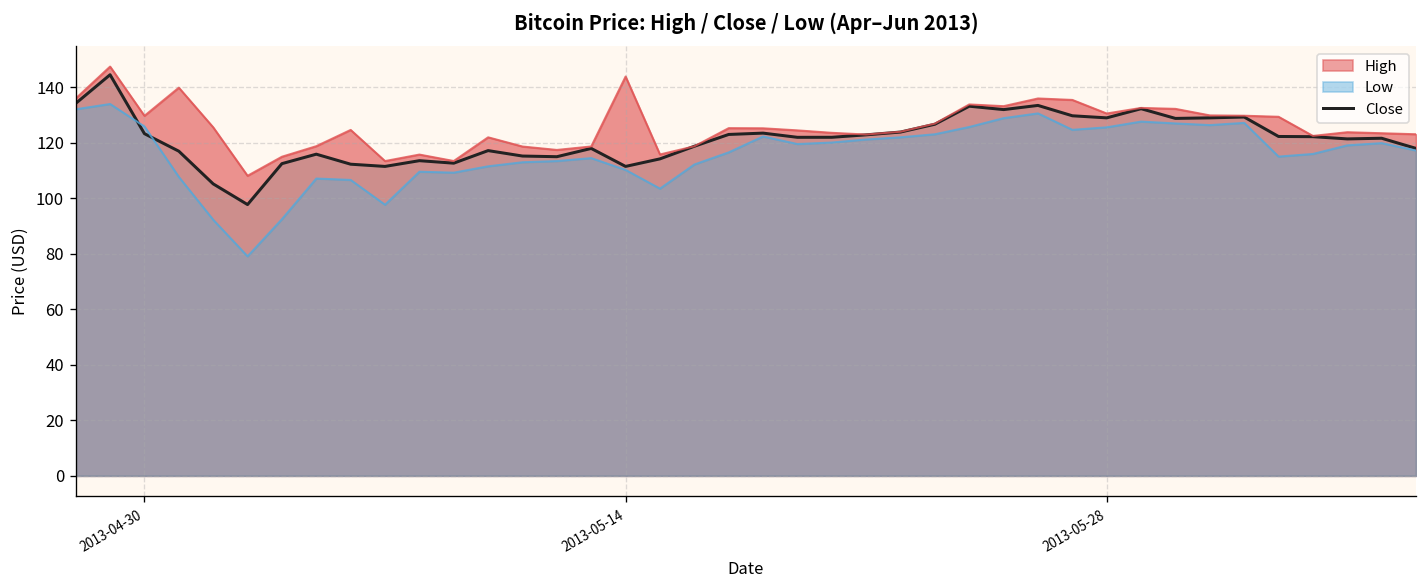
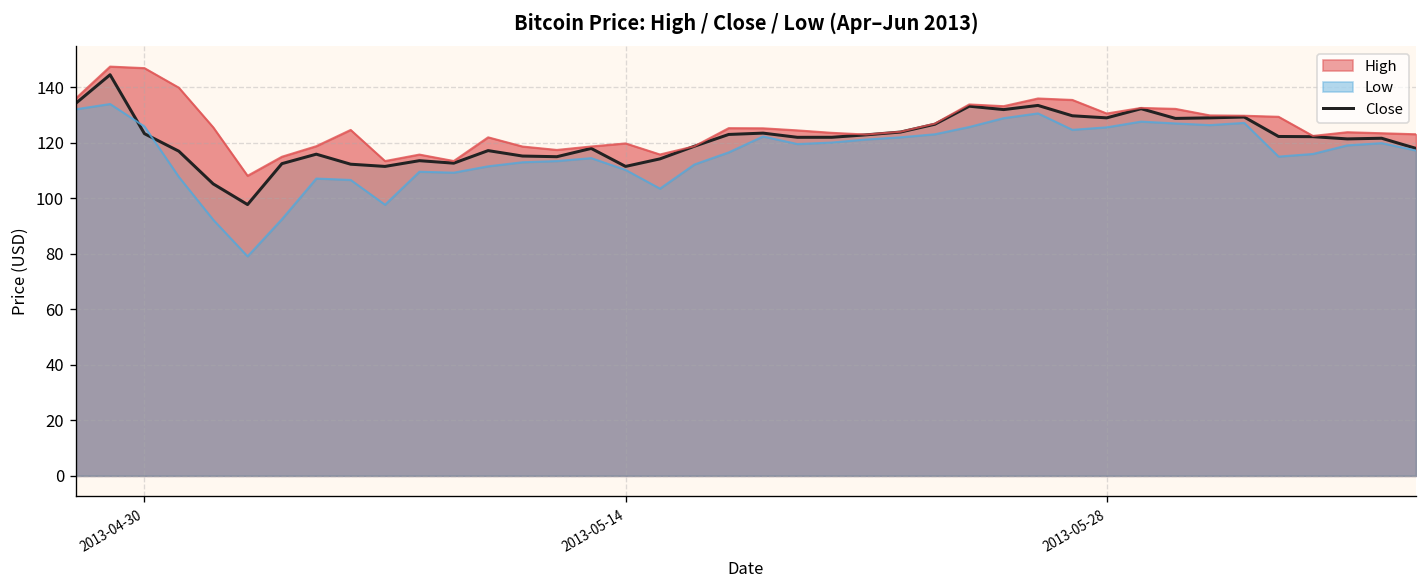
High, 2013-04-30: 130 -> 147
High, 2013-05-14: 144 -> 120
